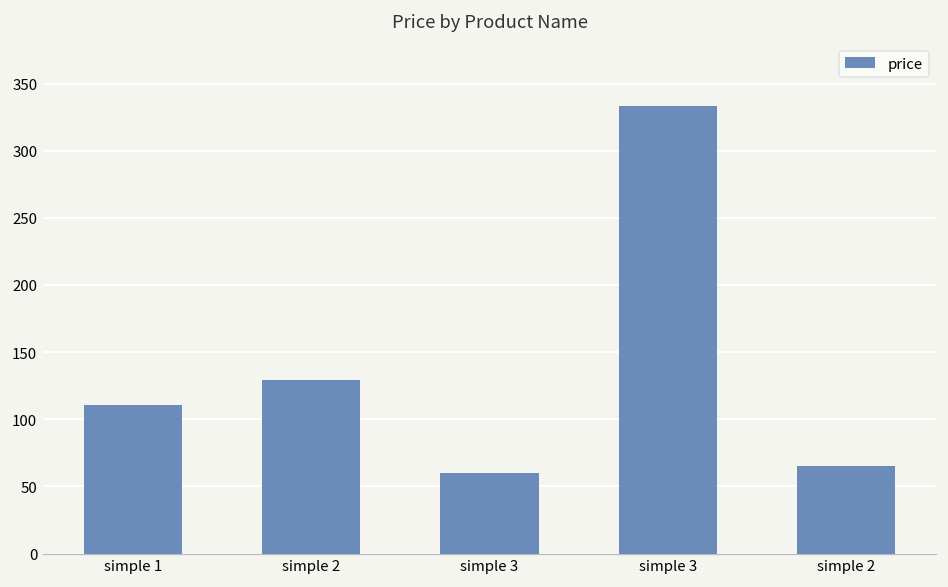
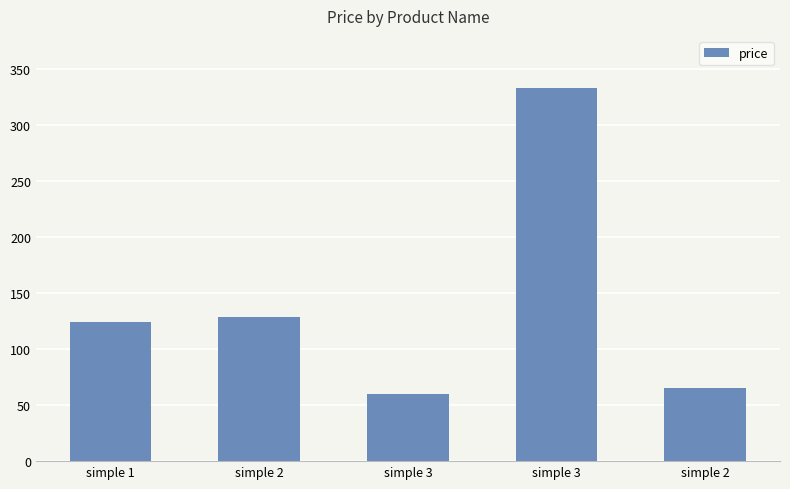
simple 1: 111 -> 124
